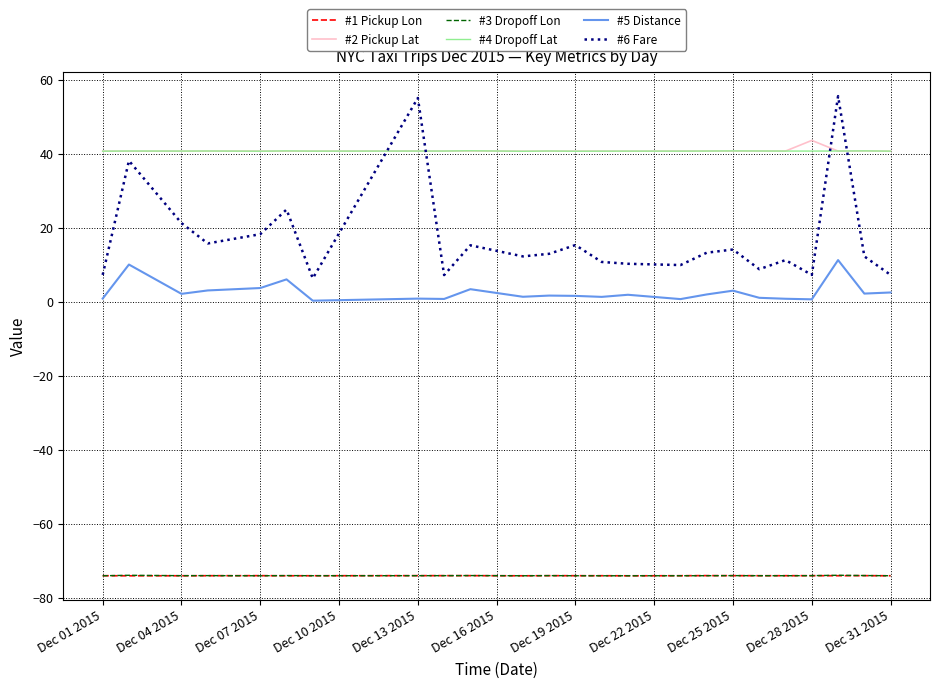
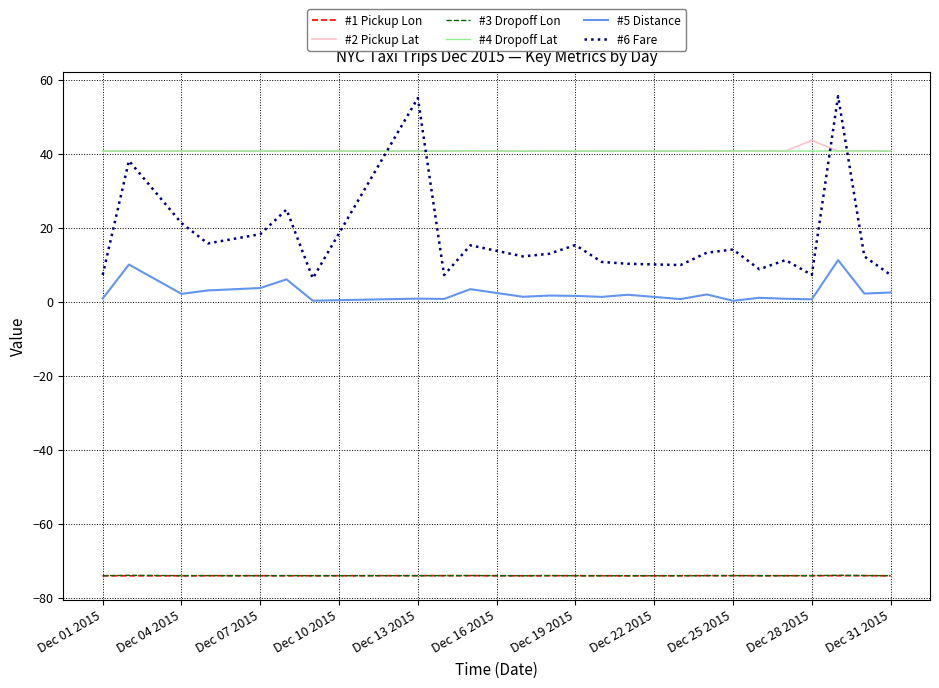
#5 Distance, Dec 25 2015: 3 -> 0
